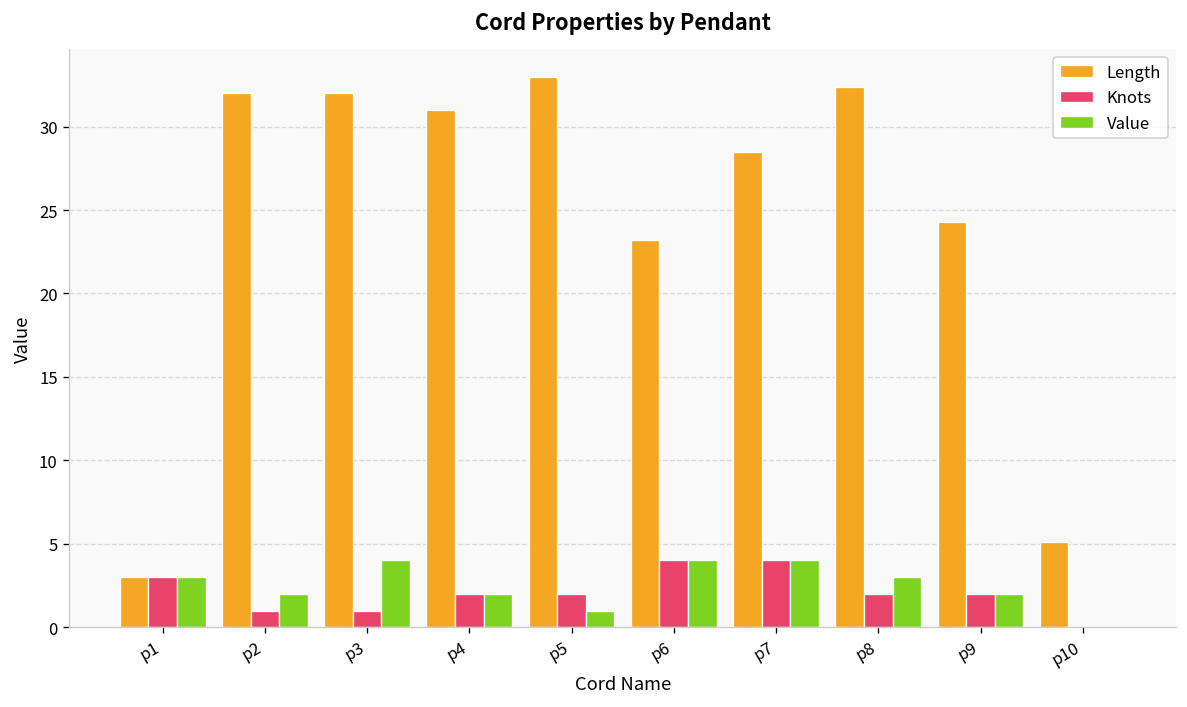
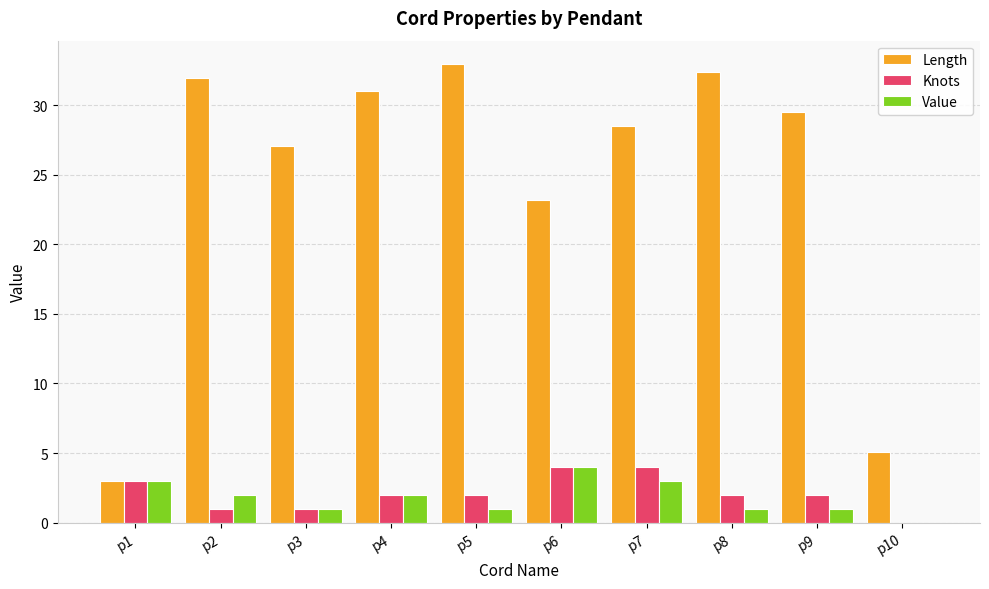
Length, p3: 32.0 -> 27.1
Value, p3: 4 -> 1
Value, p7: 4 -> 3
Value, p8: 3 -> 1
Length, p9: 24.3 -> 29.5
Value, p9: 2 -> 1
